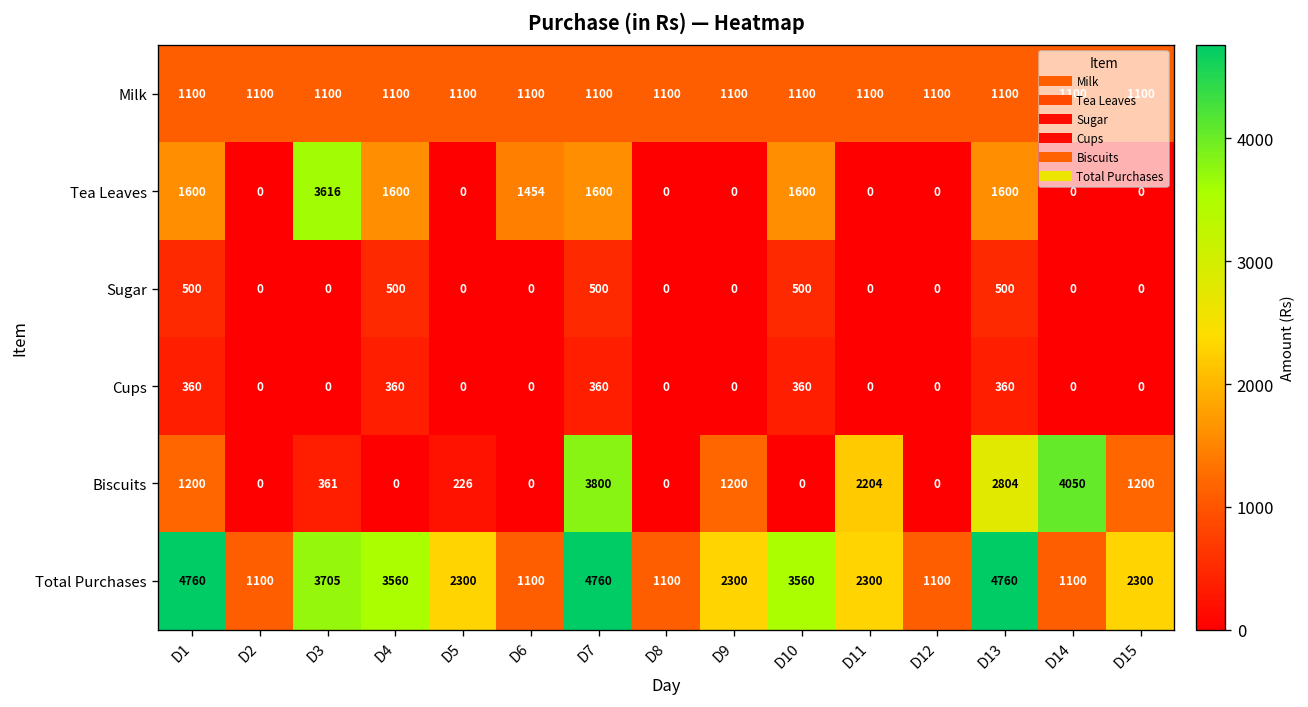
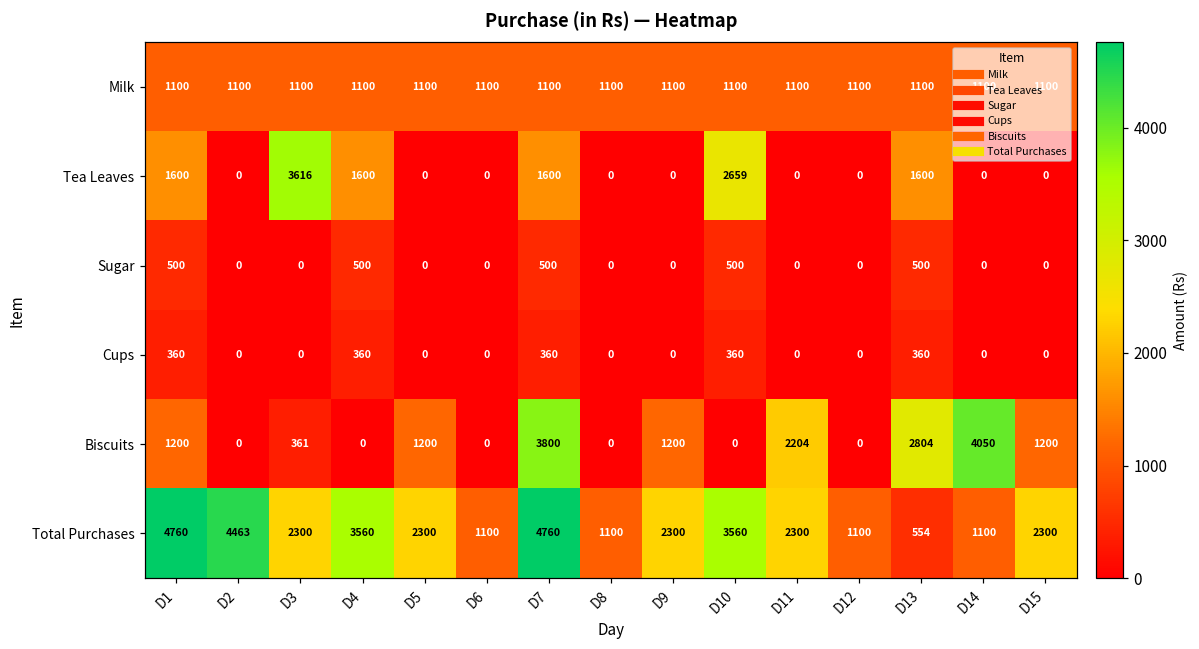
Tea Leaves, D6: 1454 -> 0
Tea Leaves, D10: 1600 -> 2659
Biscuits, D5: 226 -> 1200
Total Purchases, D2: 1100 -> 4463
Total Purchases, D3: 3705 -> 2300
Total Purchases, D13: 4760 -> 554
